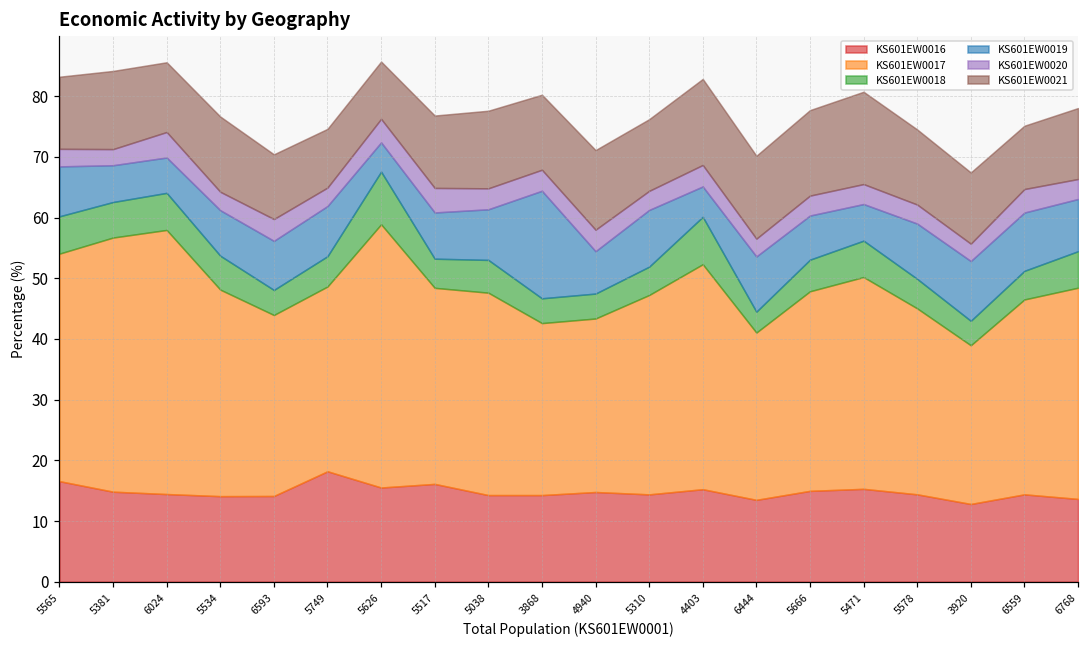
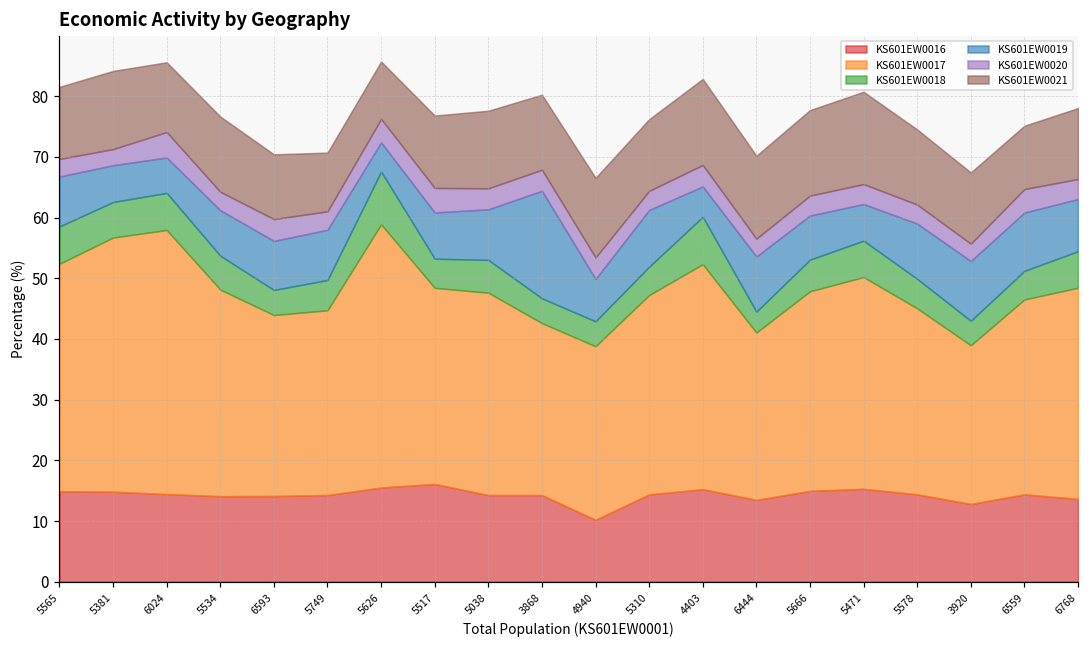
KS601EW0016, 5565: 17 -> 15
KS601EW0016, 5749: 18 -> 14
KS601EW0016, 4940: 15 -> 10
